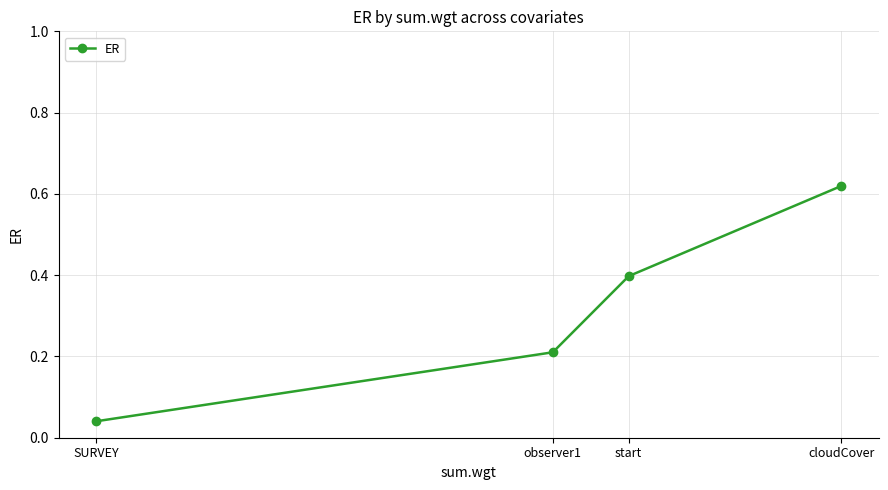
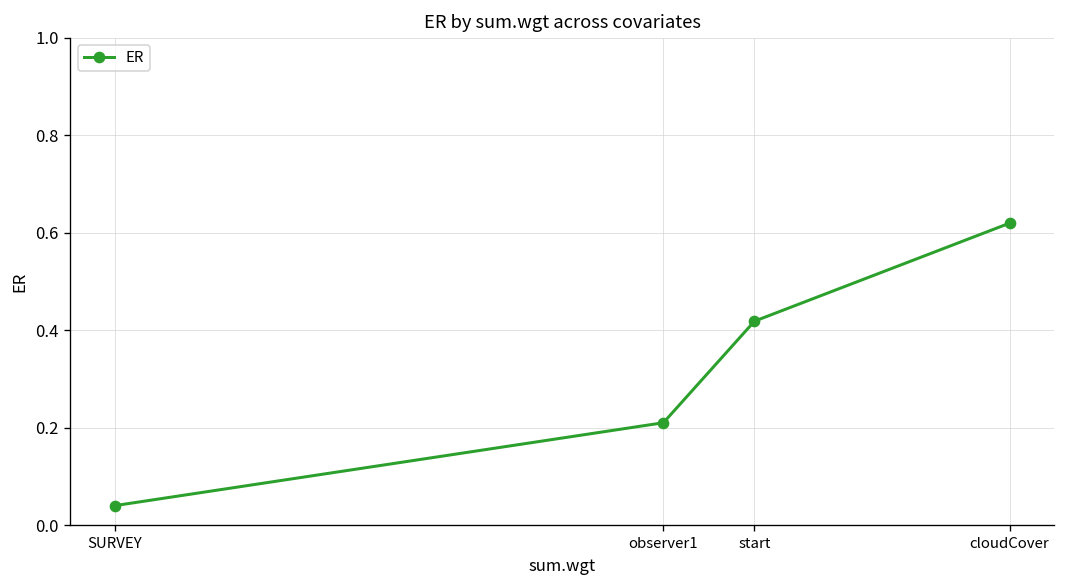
start: 0.40 -> 0.42
